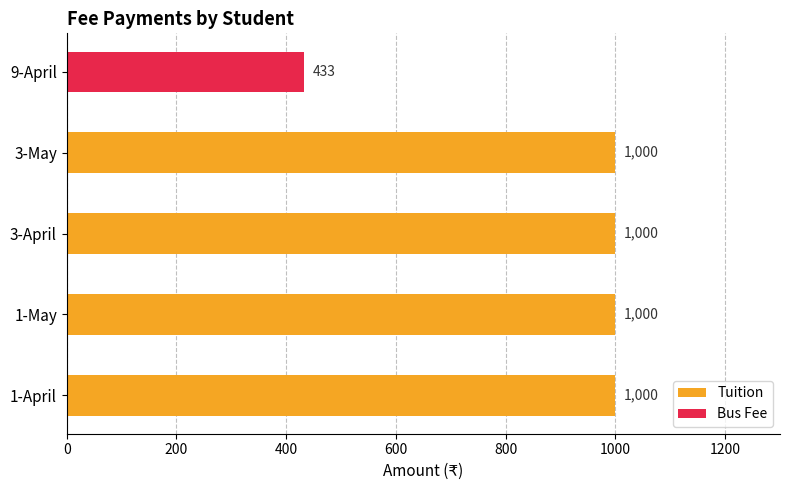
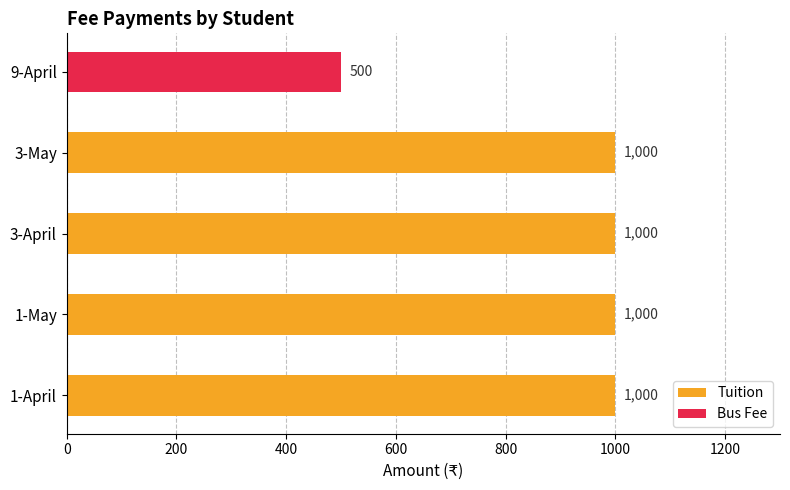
9-April: 433 -> 500
